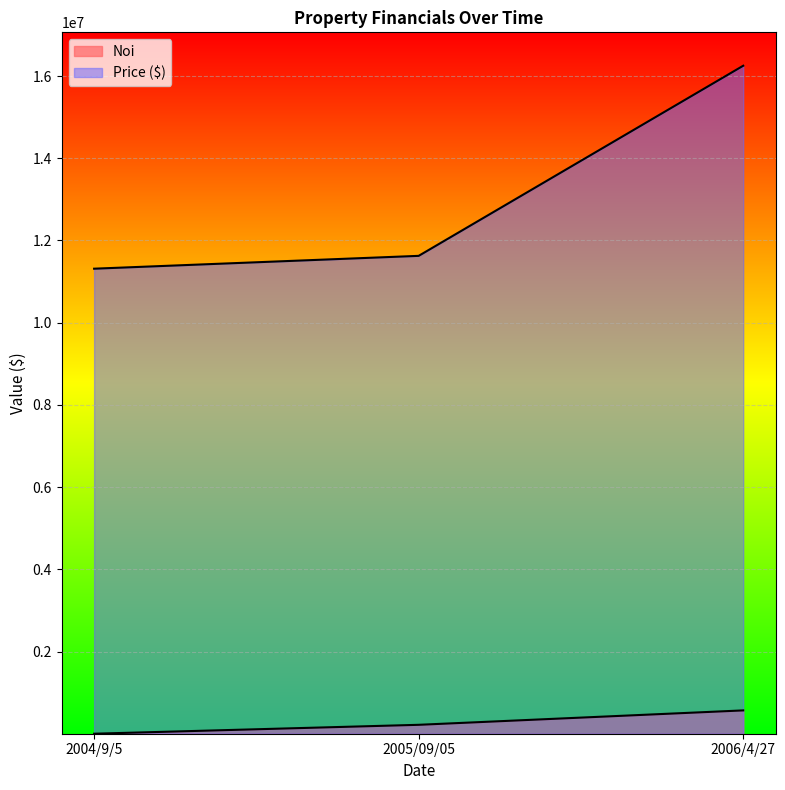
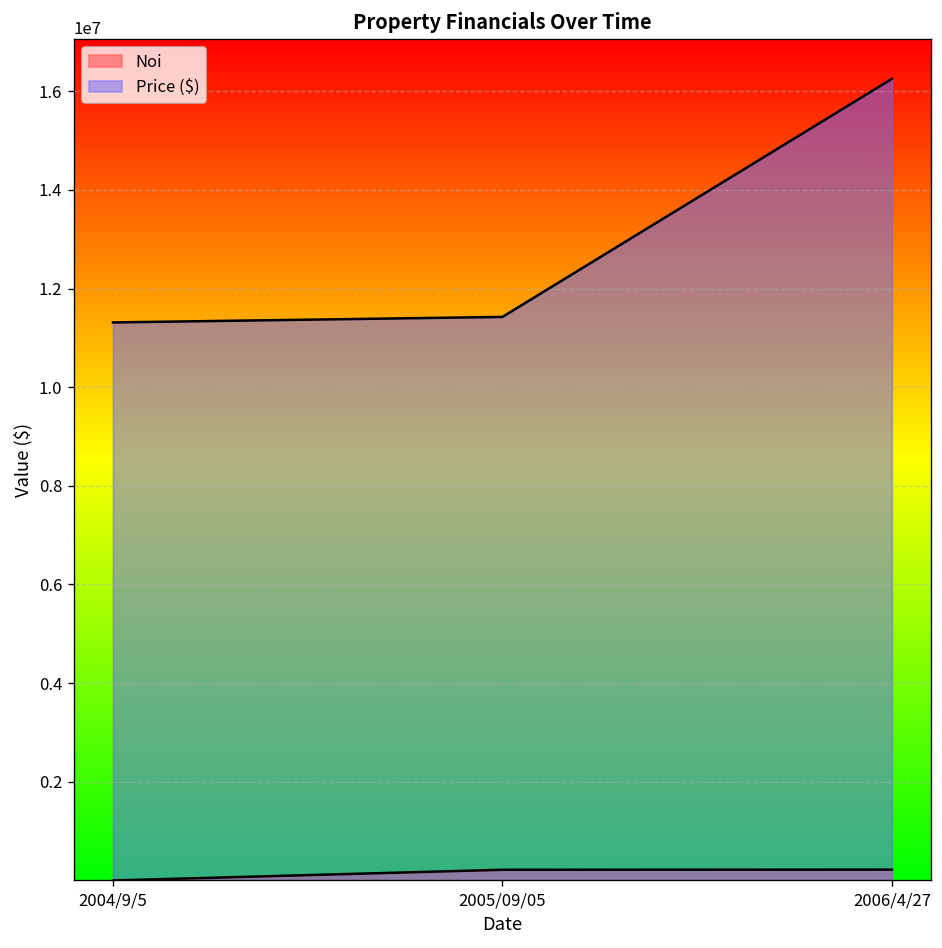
Price ($), 2005/09/05: 11600000 -> 11400000
Noi, 2006/4/27: 600000 -> 200000
